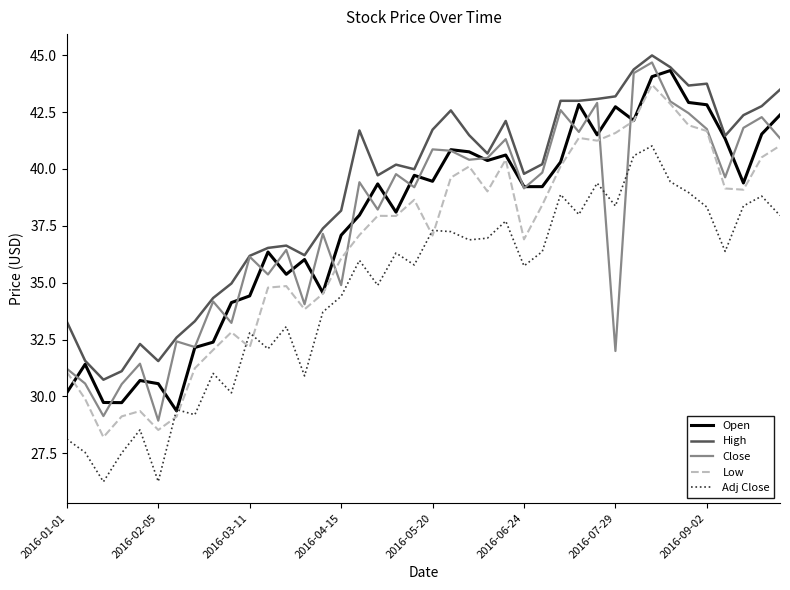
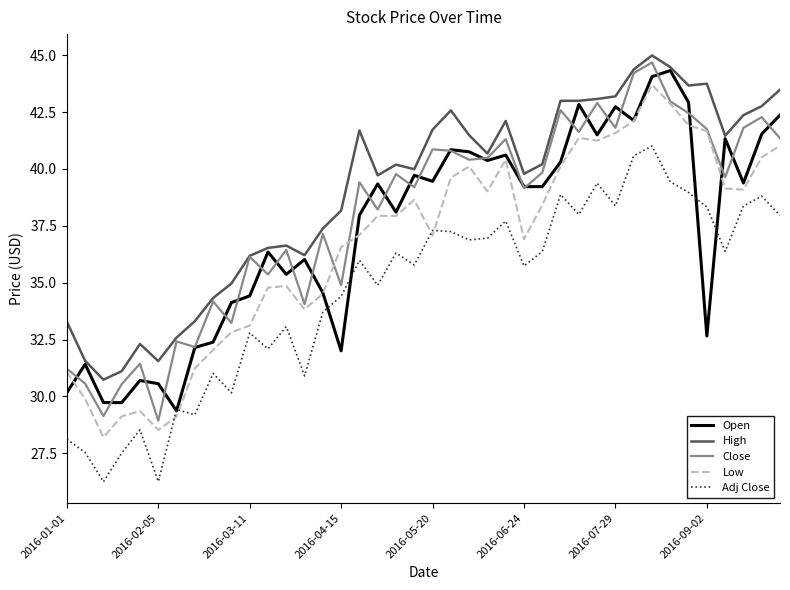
Low, 2016-03-11: 32.2 -> 33.1
Open, 2016-04-15: 37.1 -> 32.0
Low, 2016-04-15: 36.1 -> 36.6
Close, 2016-07-29: 32.0 -> 41.8
Open, 2016-09-02: 42.8 -> 32.7
